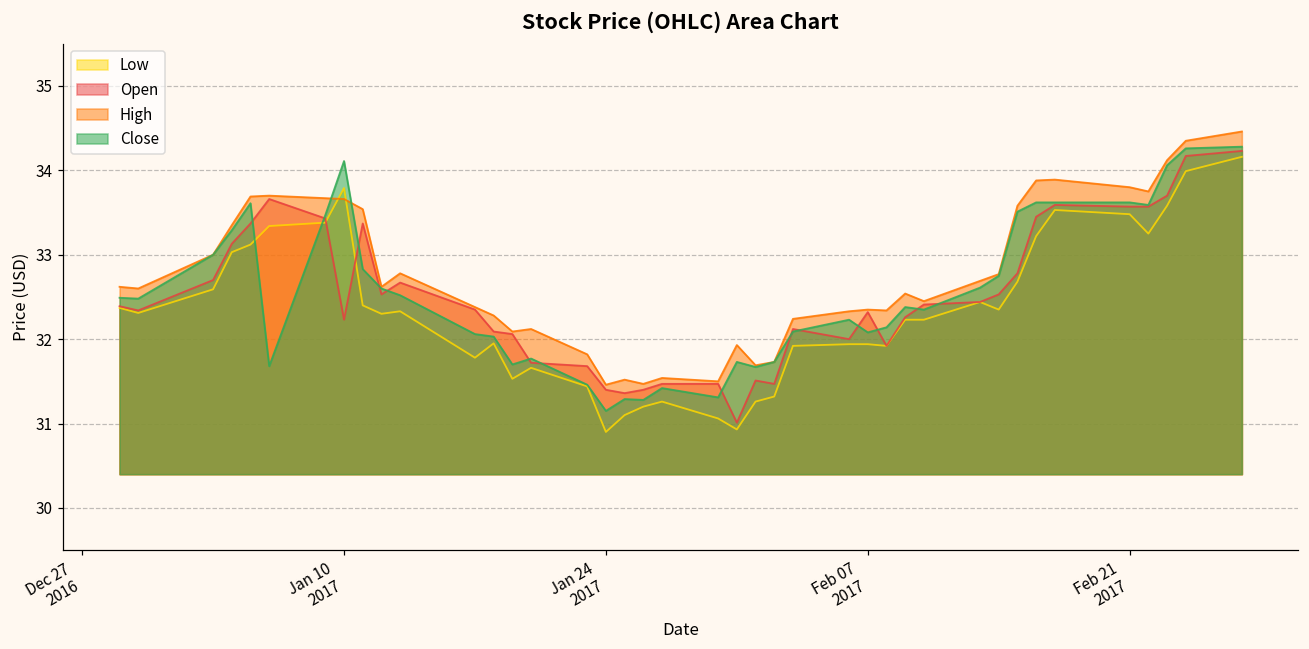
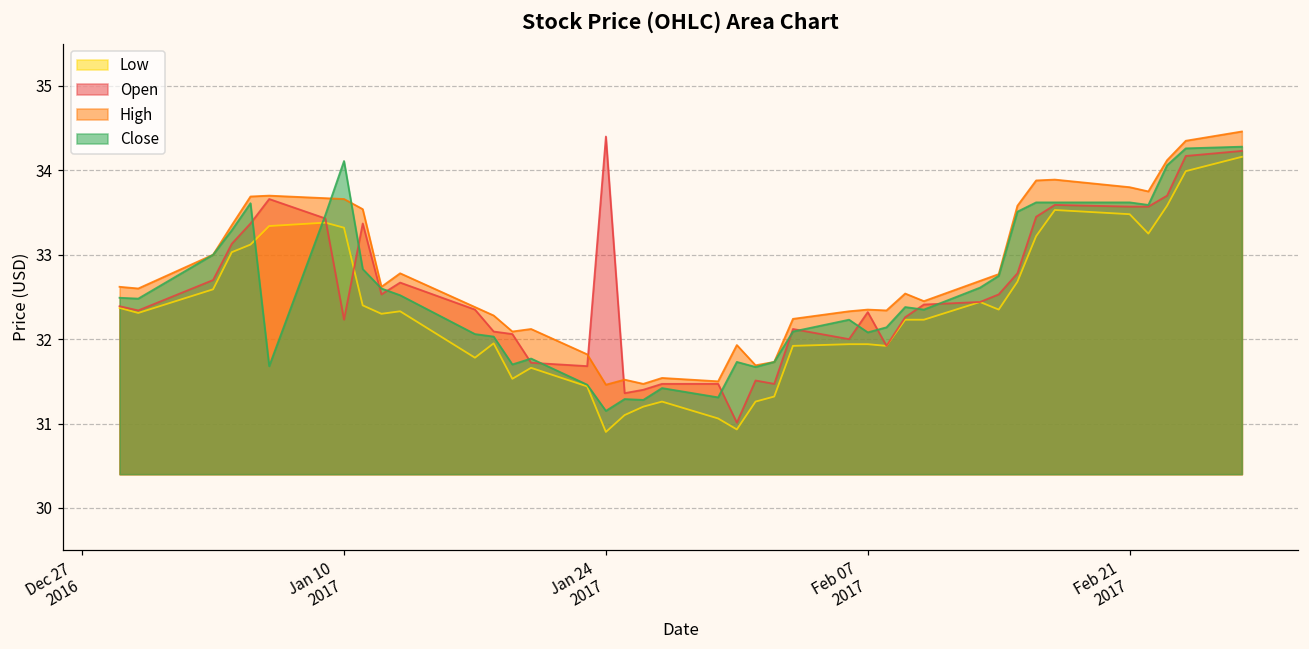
Low, Jan 10 2017: 33.8 -> 33.3
Open, Jan 24 2017: 31.4 -> 34.4
